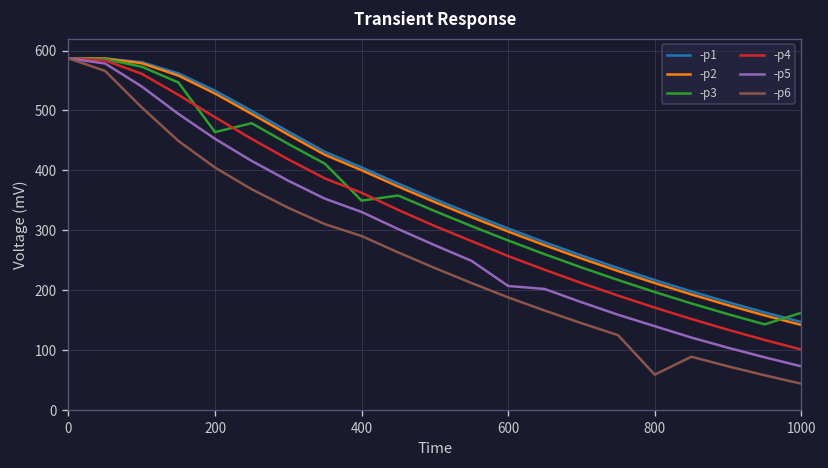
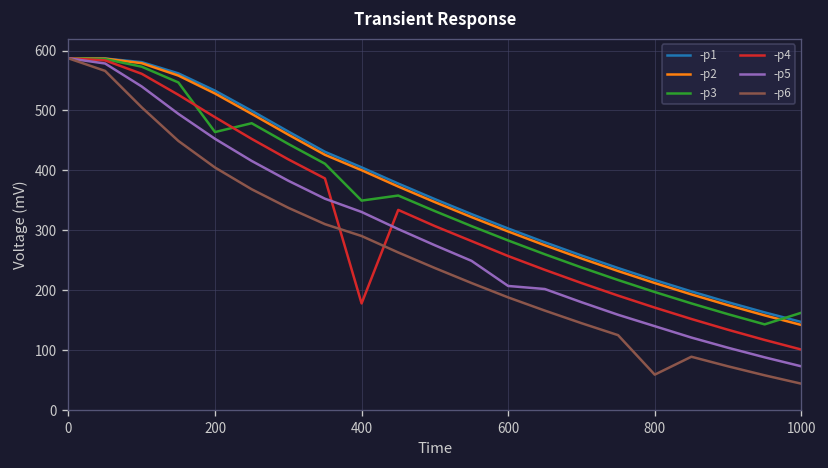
-p4, 400: 360 -> 180
